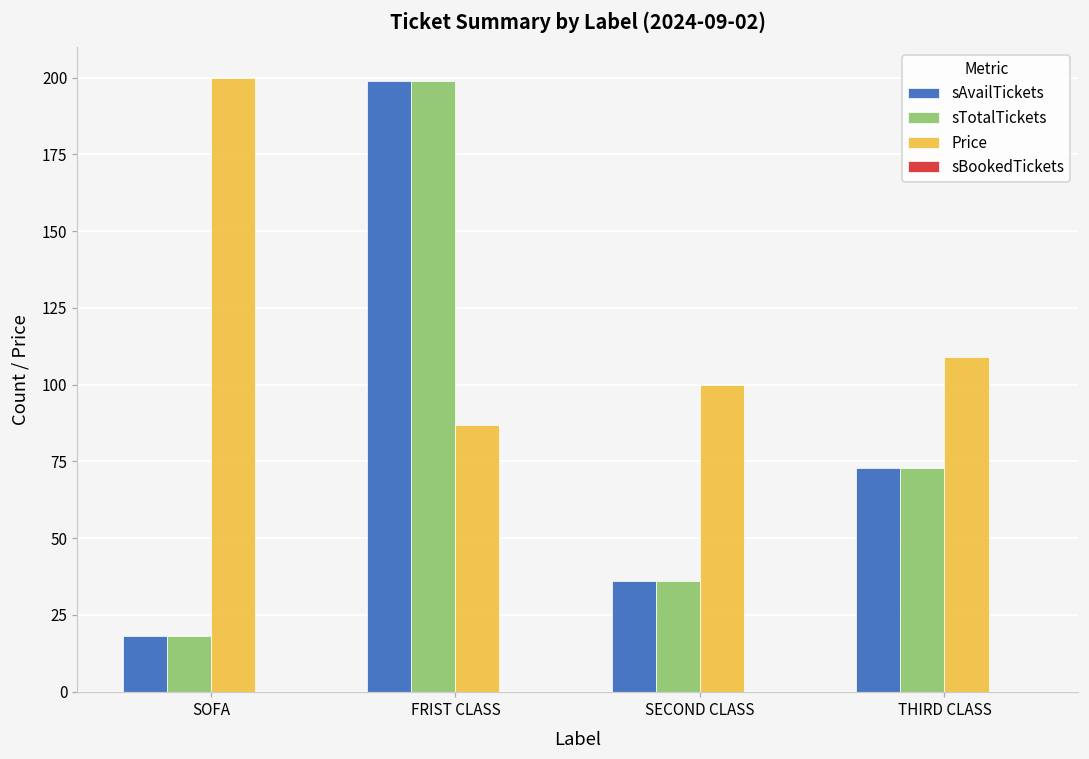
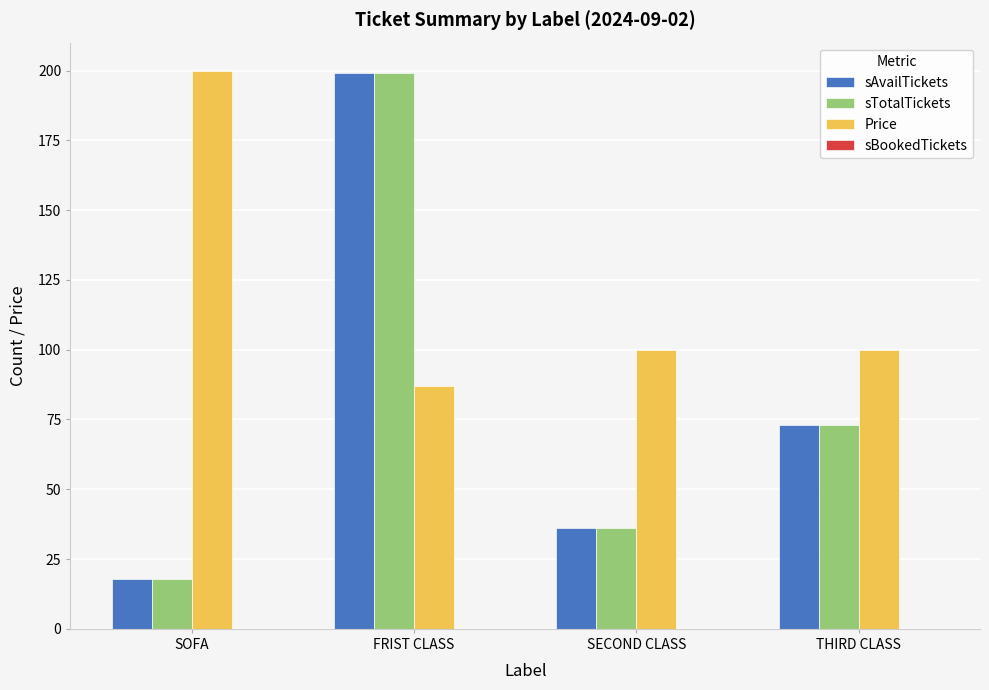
Price, THIRD CLASS: 109 -> 100
